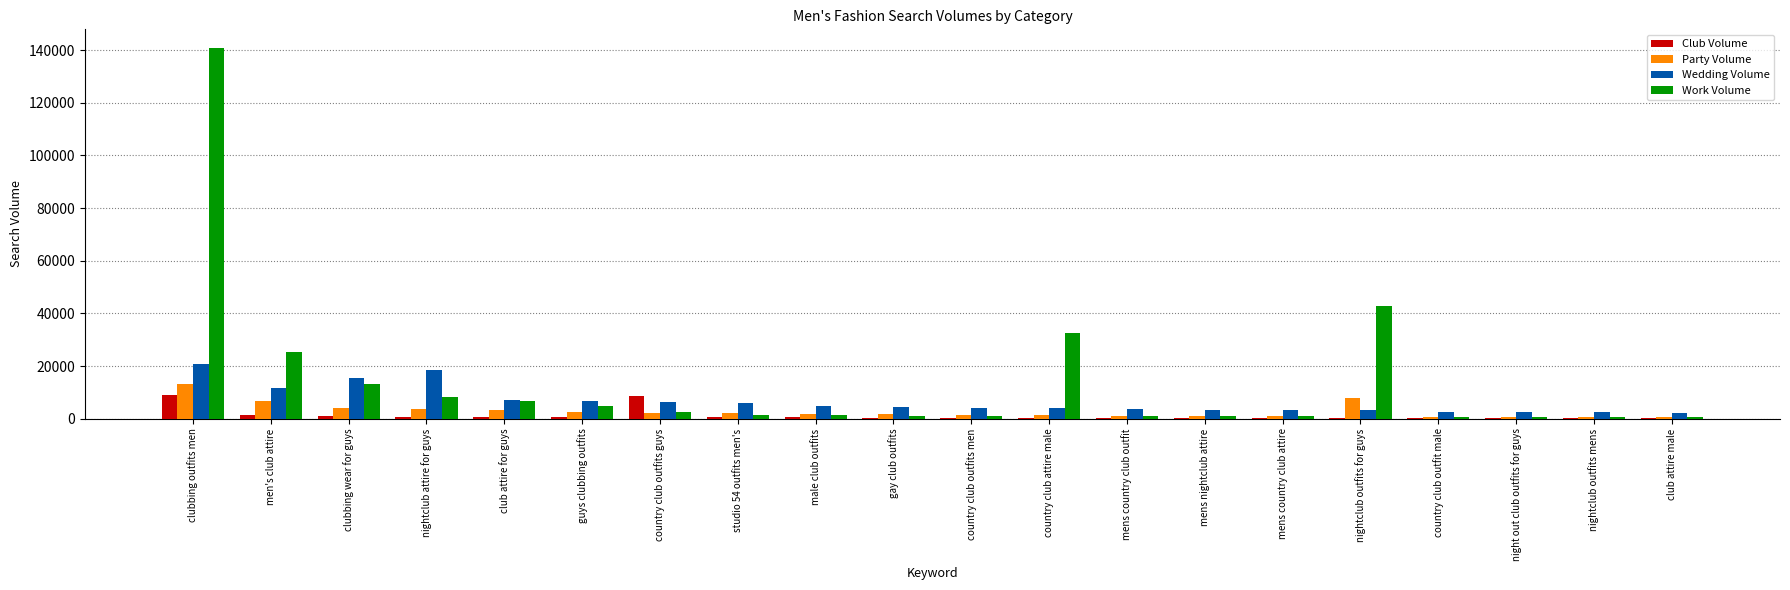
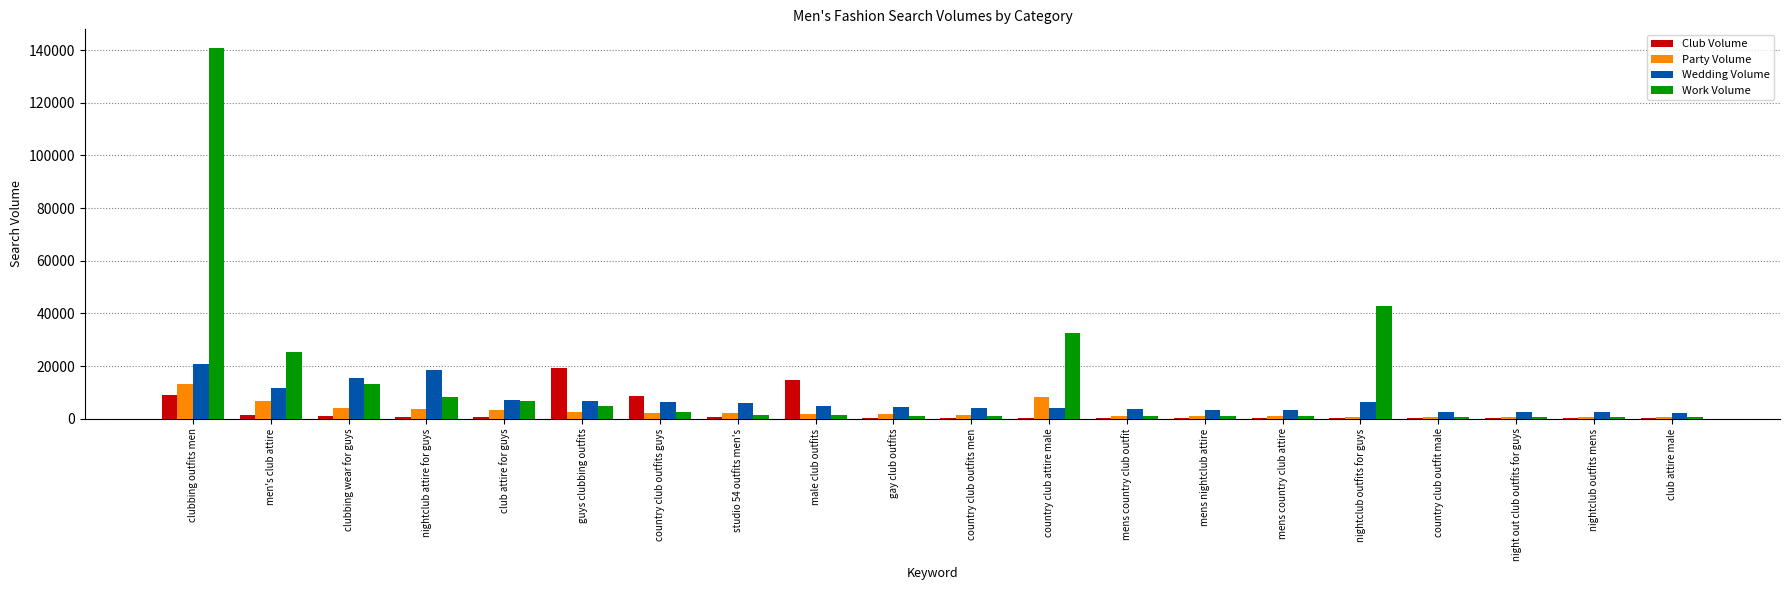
Club Volume, guys clubbing outfits: 1000 -> 19000
Club Volume, male club outfits: 1000 -> 15000
Party Volume, country club attire male: 1000 -> 8000
Party Volume, nightclub outfits for guys: 8000 -> 1000
Wedding Volume, nightclub outfits for guys: 3000 -> 6000
